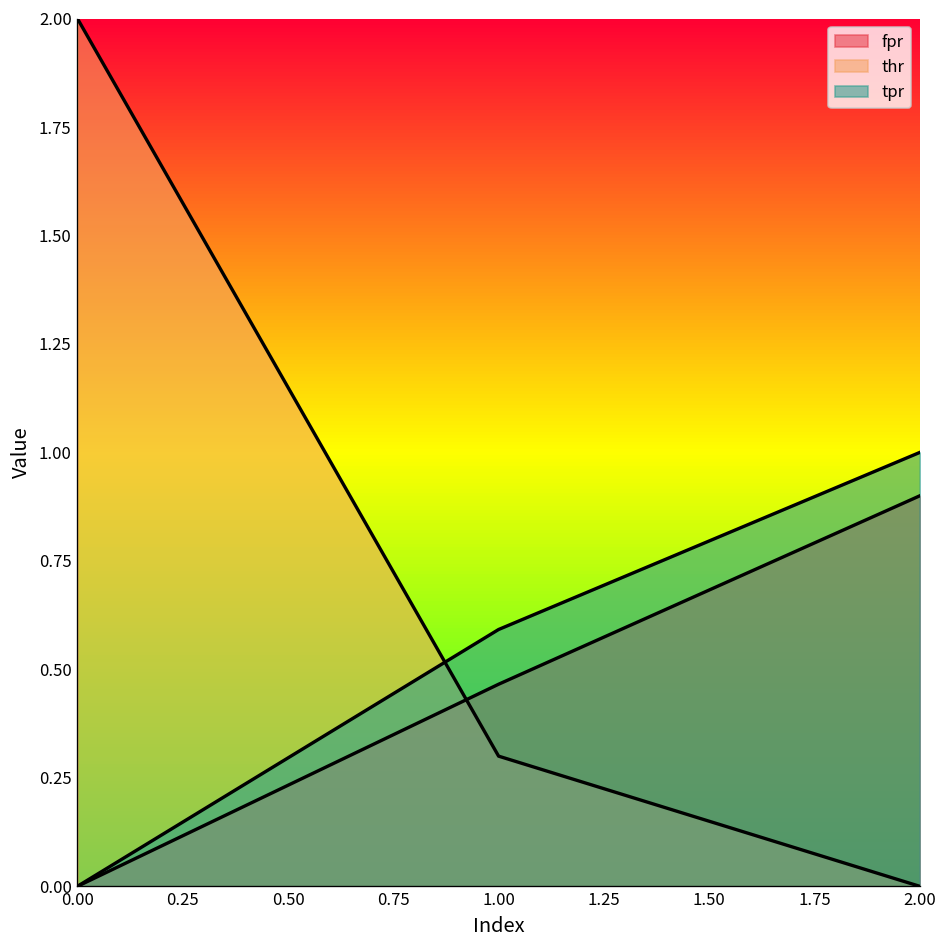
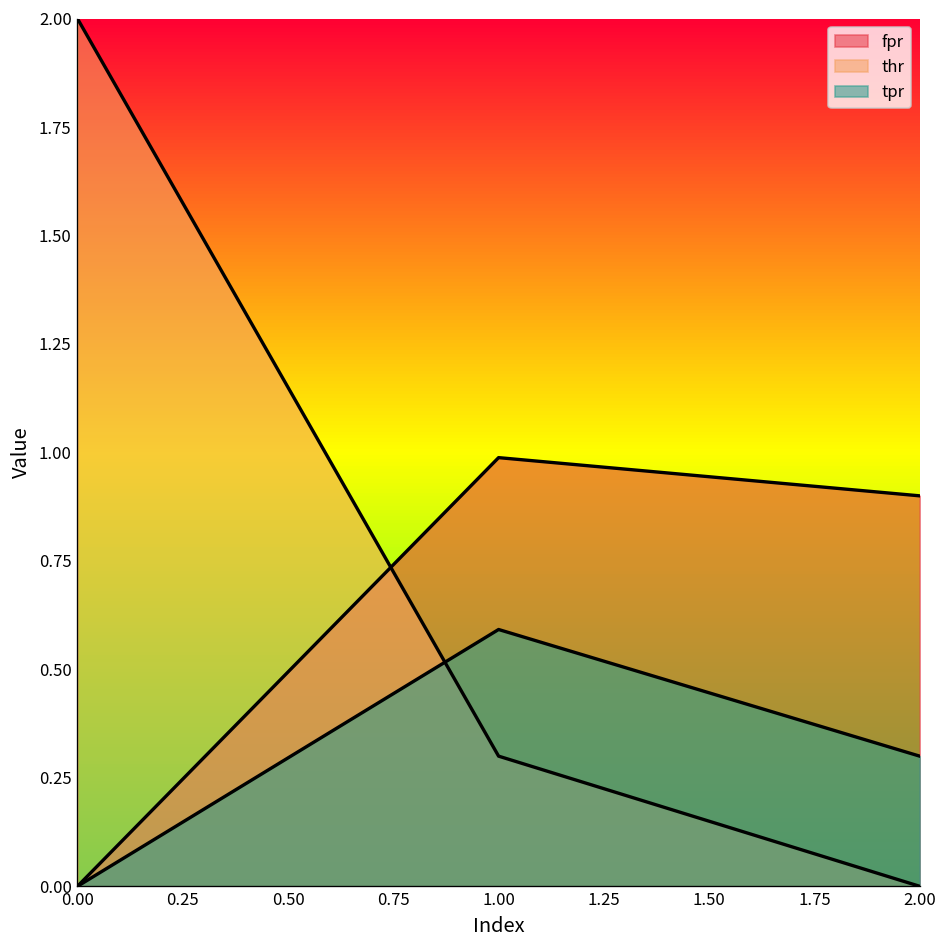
fpr, 1.00: 0.47 -> 0.99
tpr, 2.00: 1.0 -> 0.3
